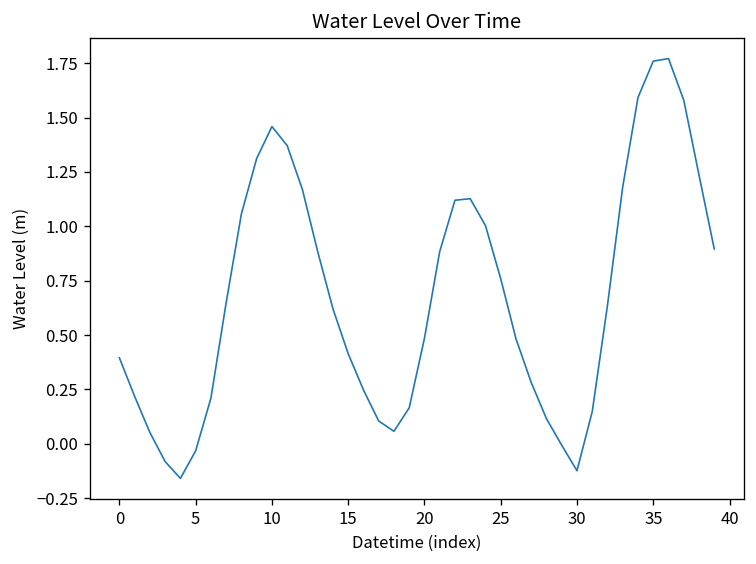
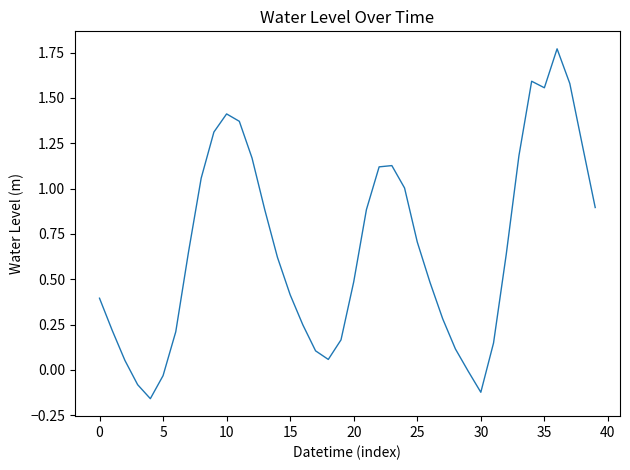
10: 1.46 -> 1.41
25: 0.76 -> 0.71
35: 1.76 -> 1.56
